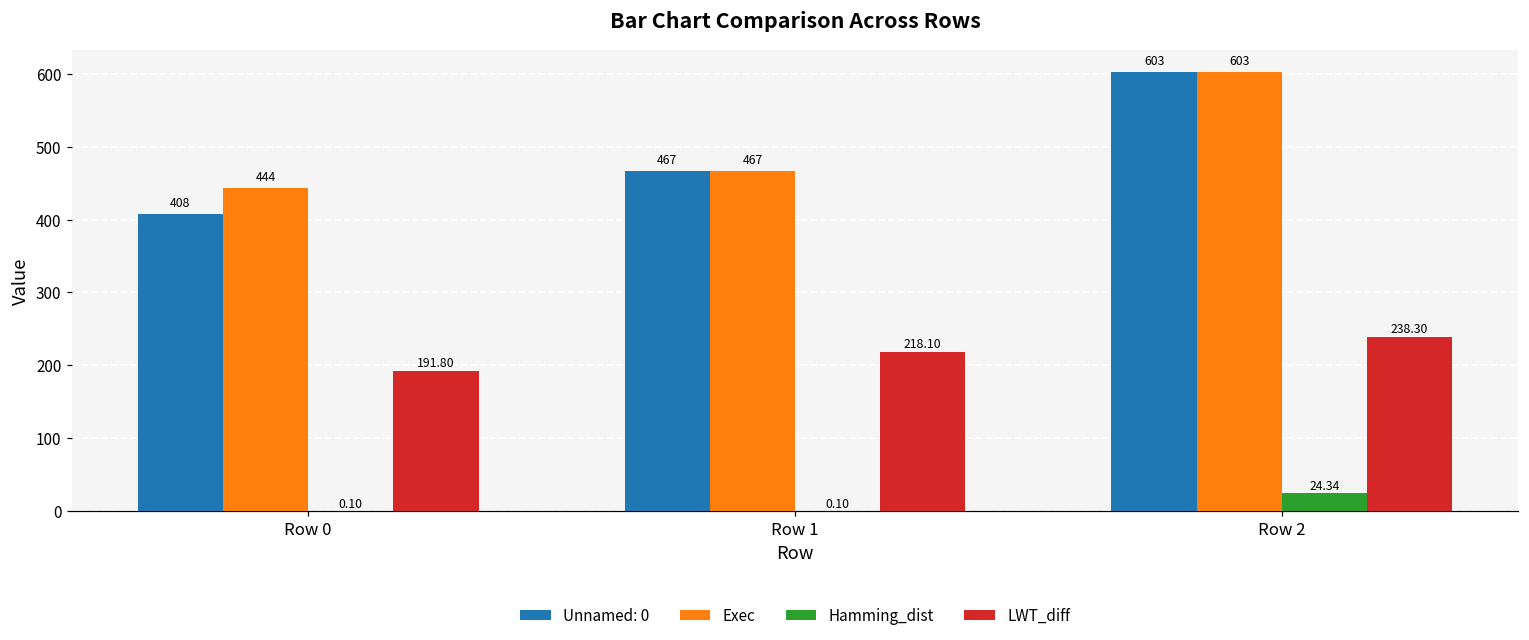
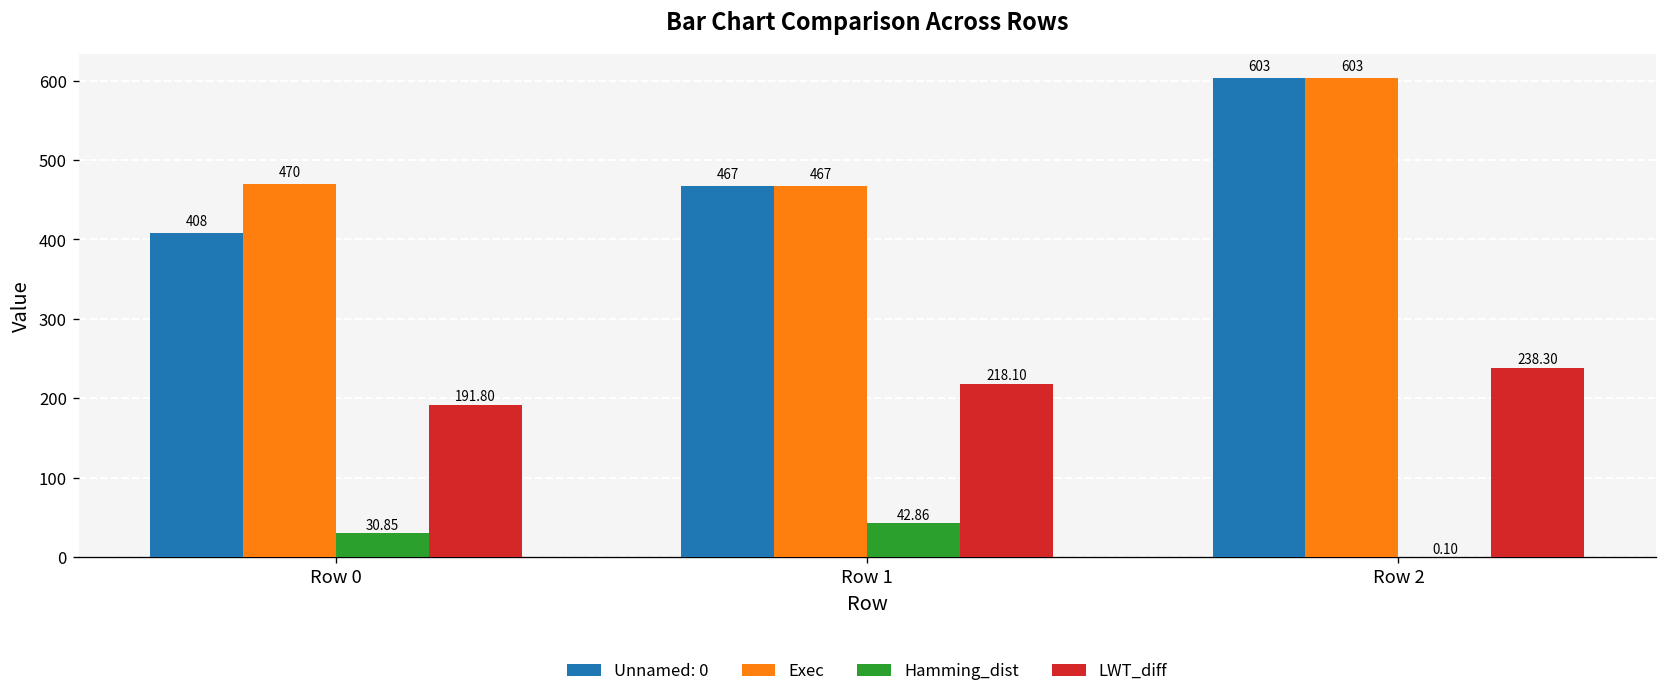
Exec, Row 0: 444 -> 470
Hamming_dist, Row 0: 0.10 -> 30.85
Hamming_dist, Row 1: 0.10 -> 42.86
Hamming_dist, Row 2: 24.34 -> 0.10
